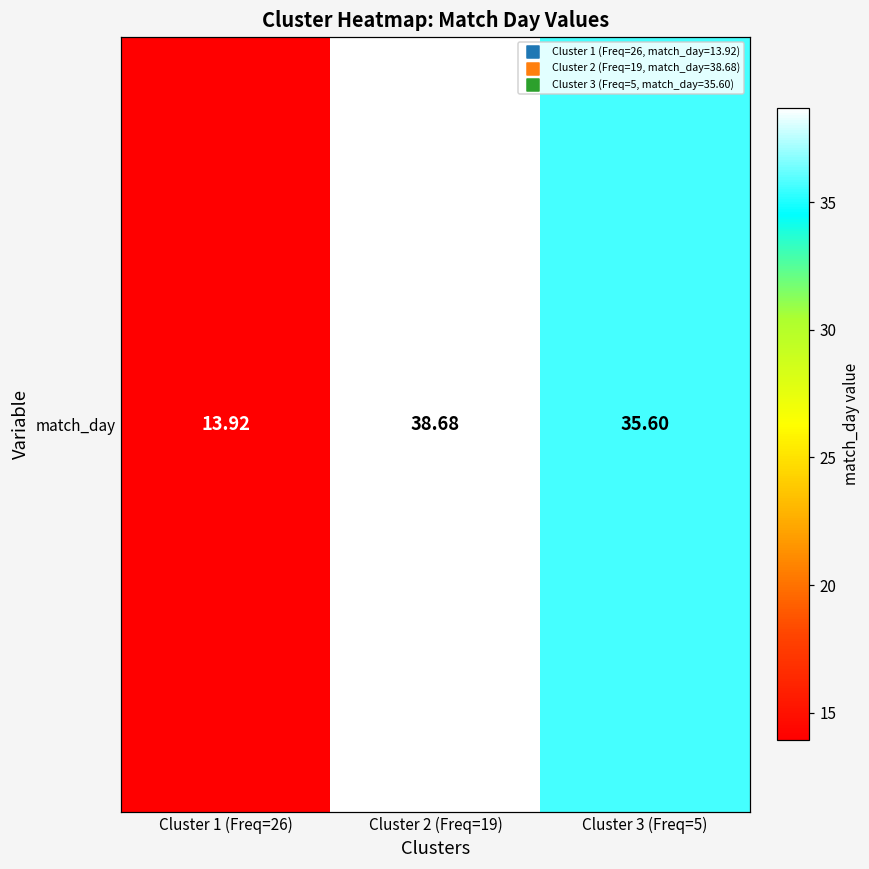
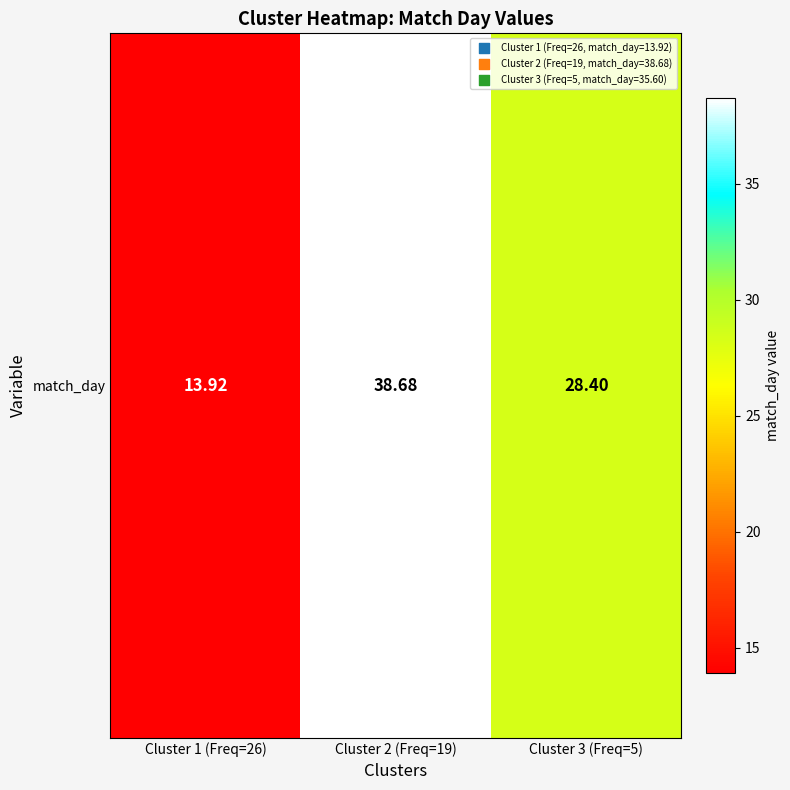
match_day, Cluster 3 (Freq=5): 35.60 -> 28.40
